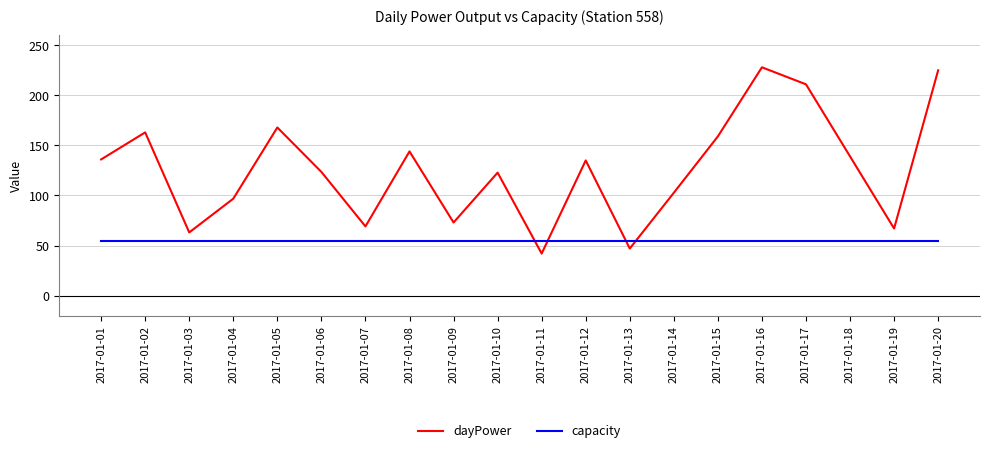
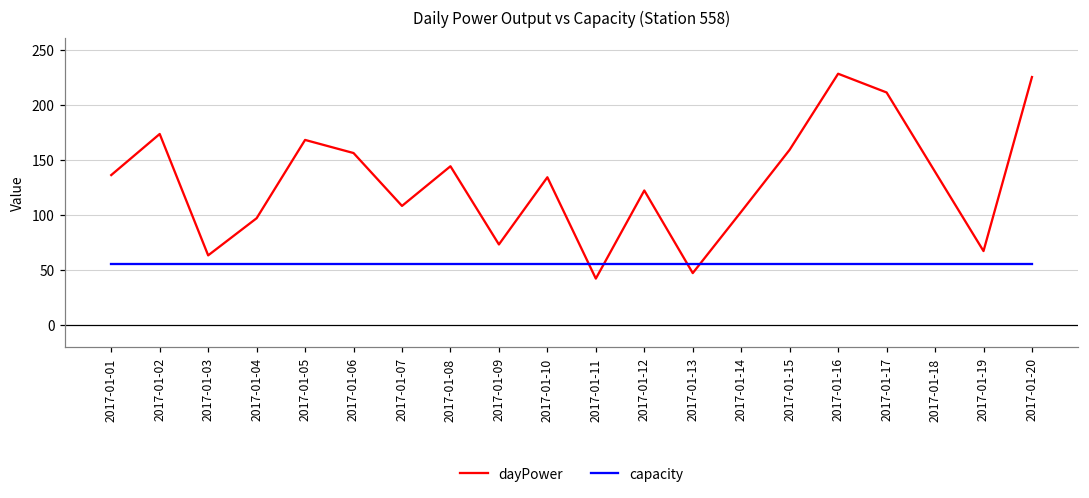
dayPower, 2017-01-02: 163 -> 173
dayPower, 2017-01-06: 124 -> 156
dayPower, 2017-01-07: 69 -> 108
dayPower, 2017-01-10: 123 -> 134
dayPower, 2017-01-12: 135 -> 122
